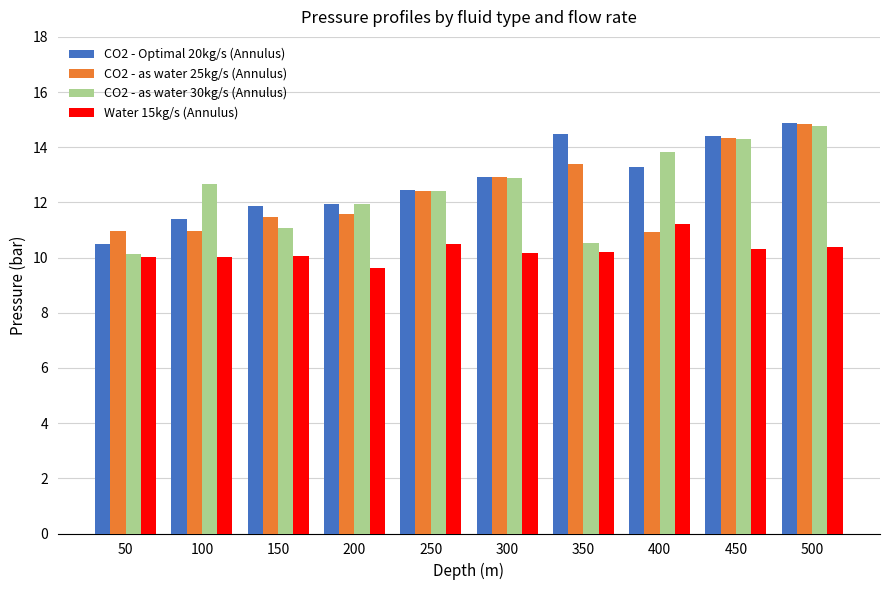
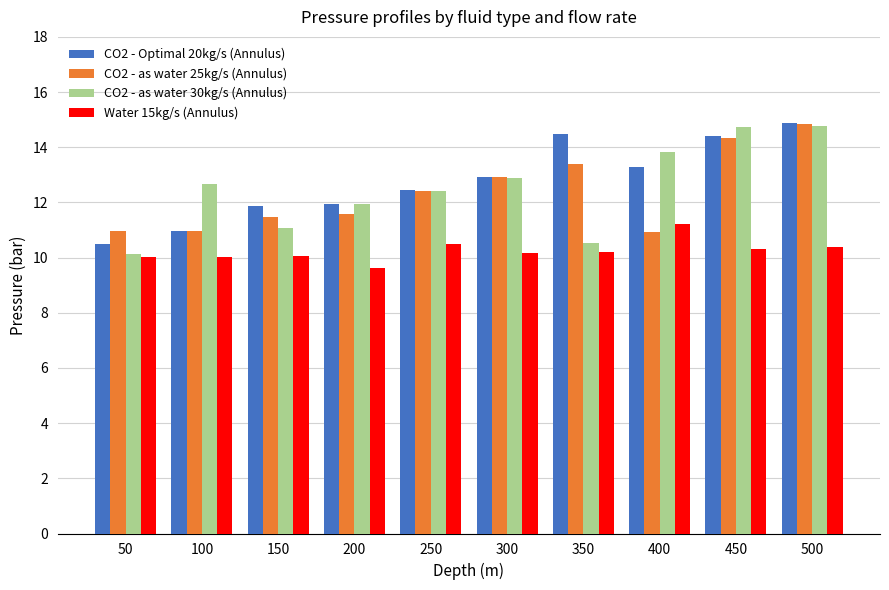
CO2 - Optimal 20kg/s (Annulus), 100: 11.4 -> 11.0
CO2 - as water 30kg/s (Annulus), 450: 14.3 -> 14.7
